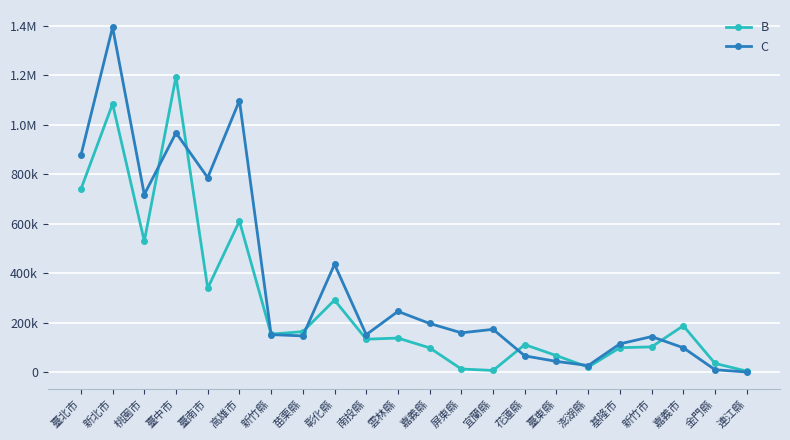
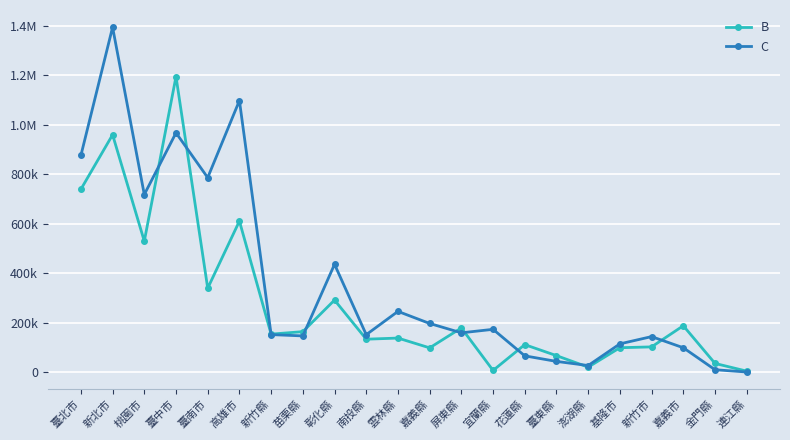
B, 新北市: 1080000 -> 960000
B, 屏東縣: 10000 -> 180000
